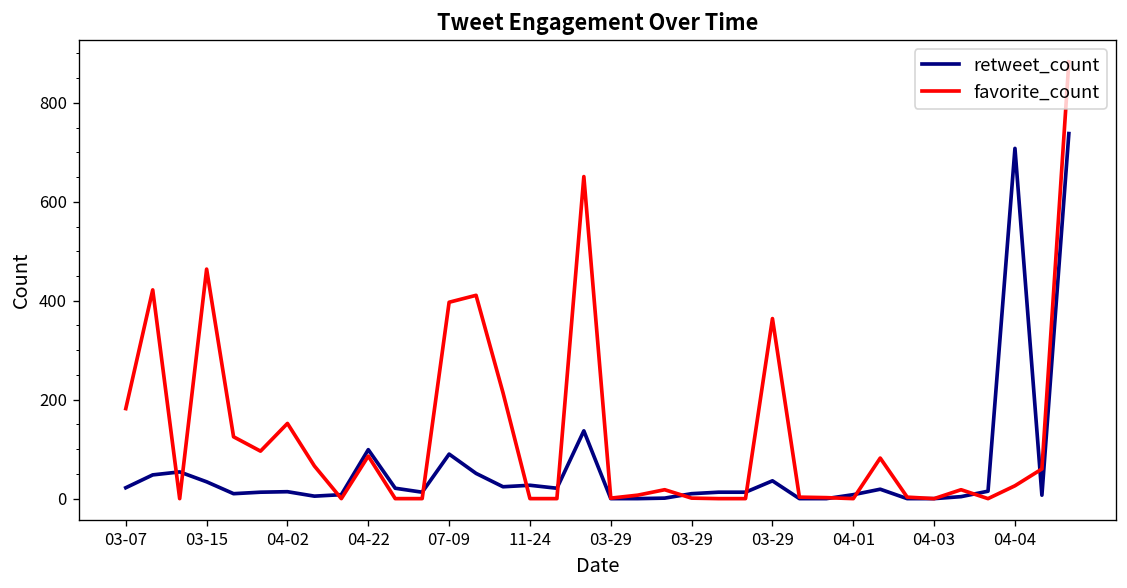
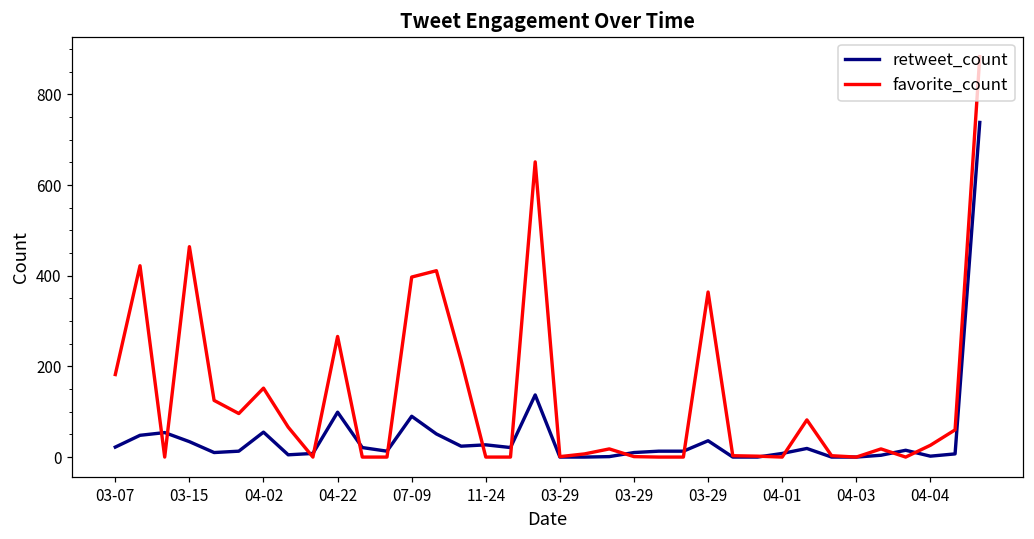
retweet_count, 04-02: 10 -> 60
favorite_count, 04-22: 90 -> 270
retweet_count, 04-04: 710 -> 0
